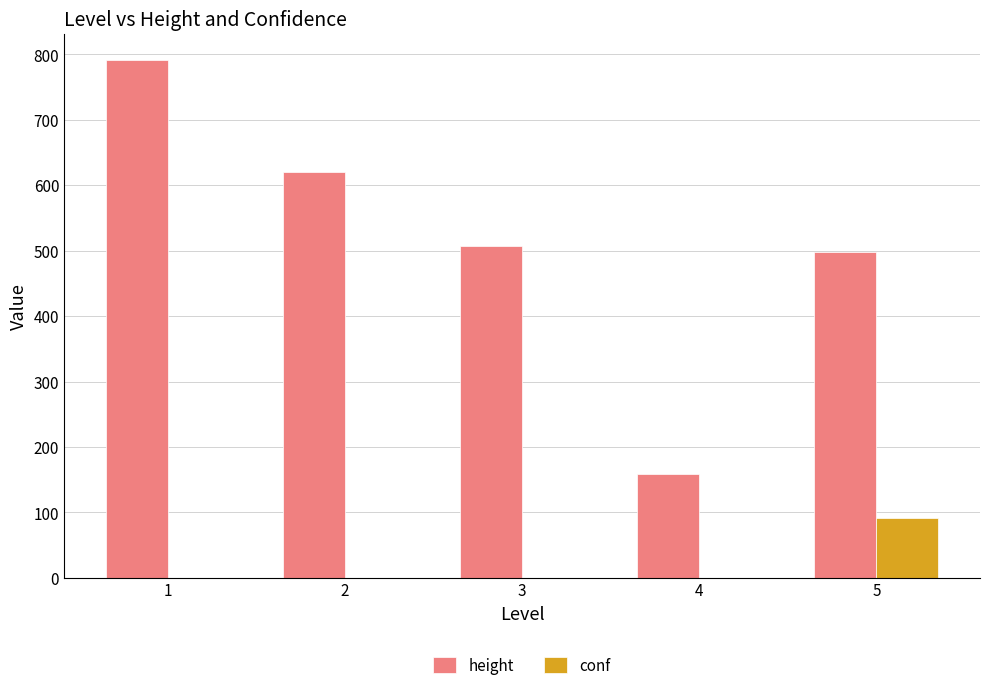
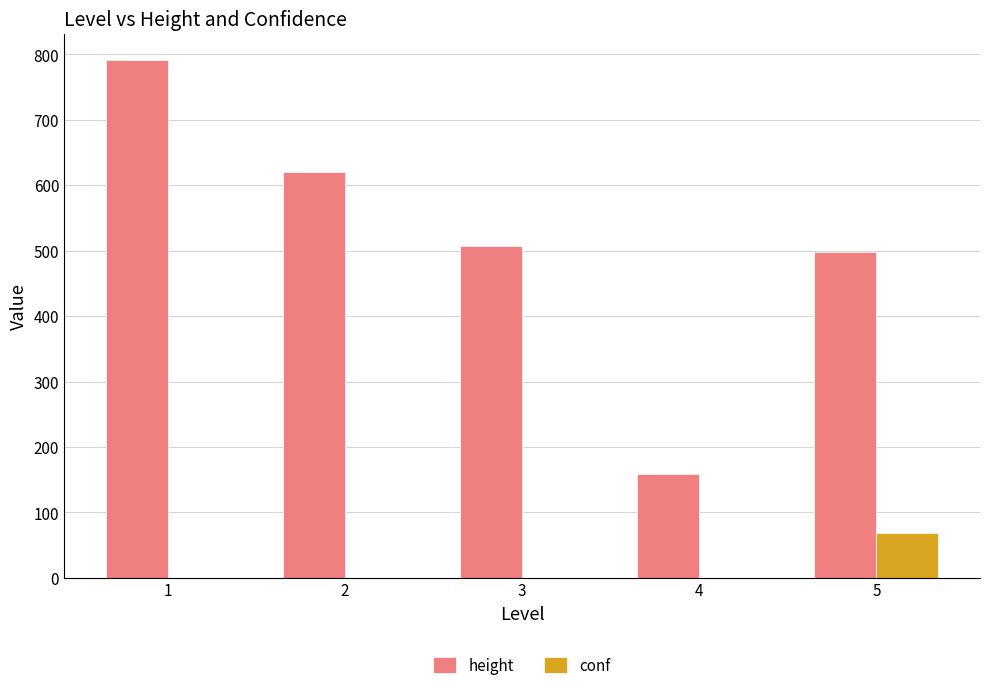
conf, 5: 90 -> 70
